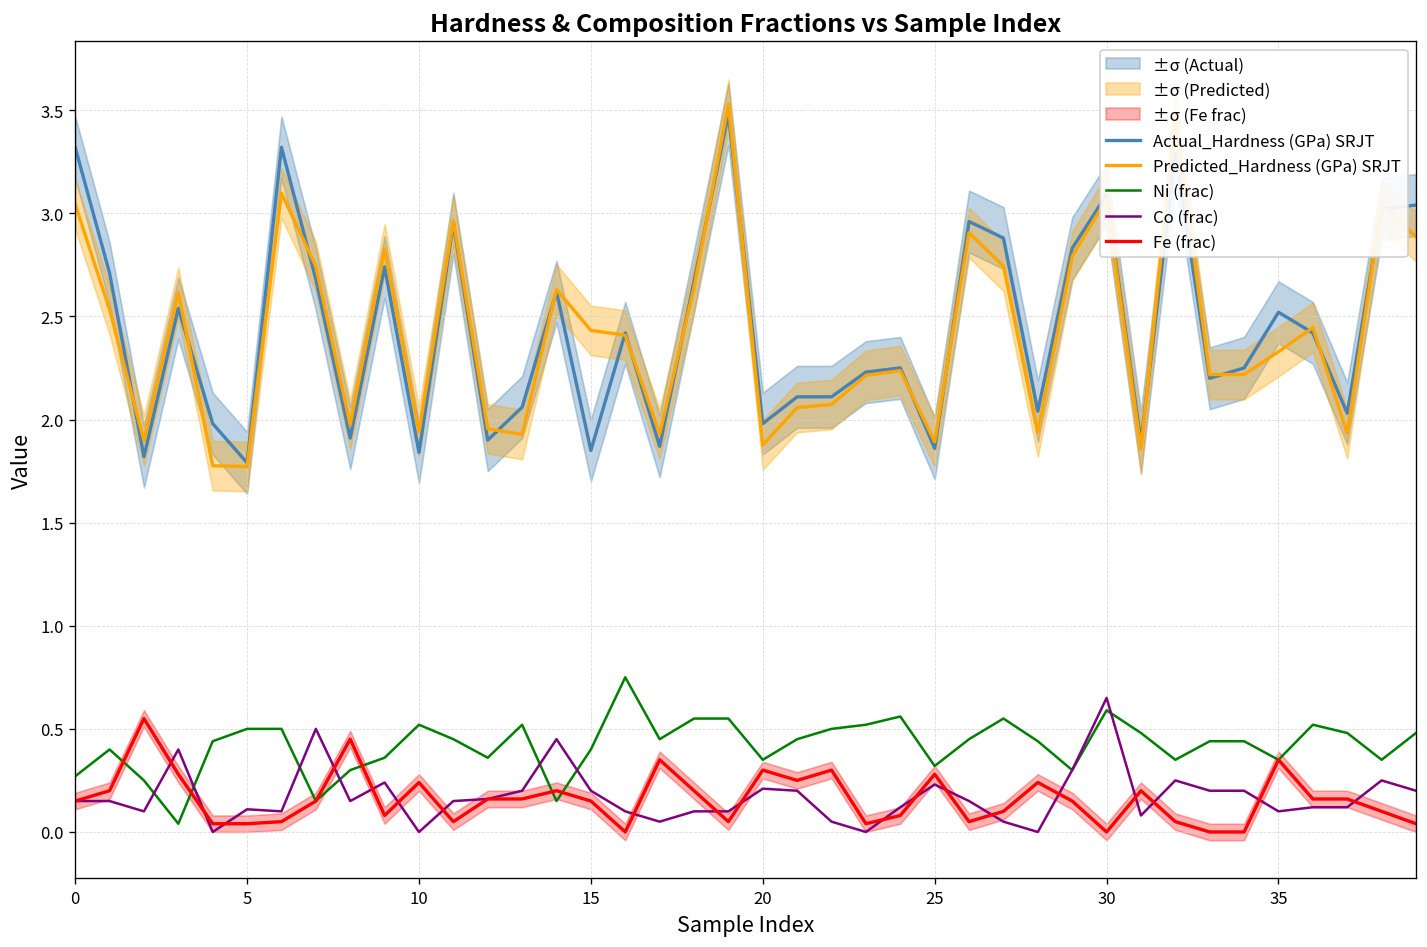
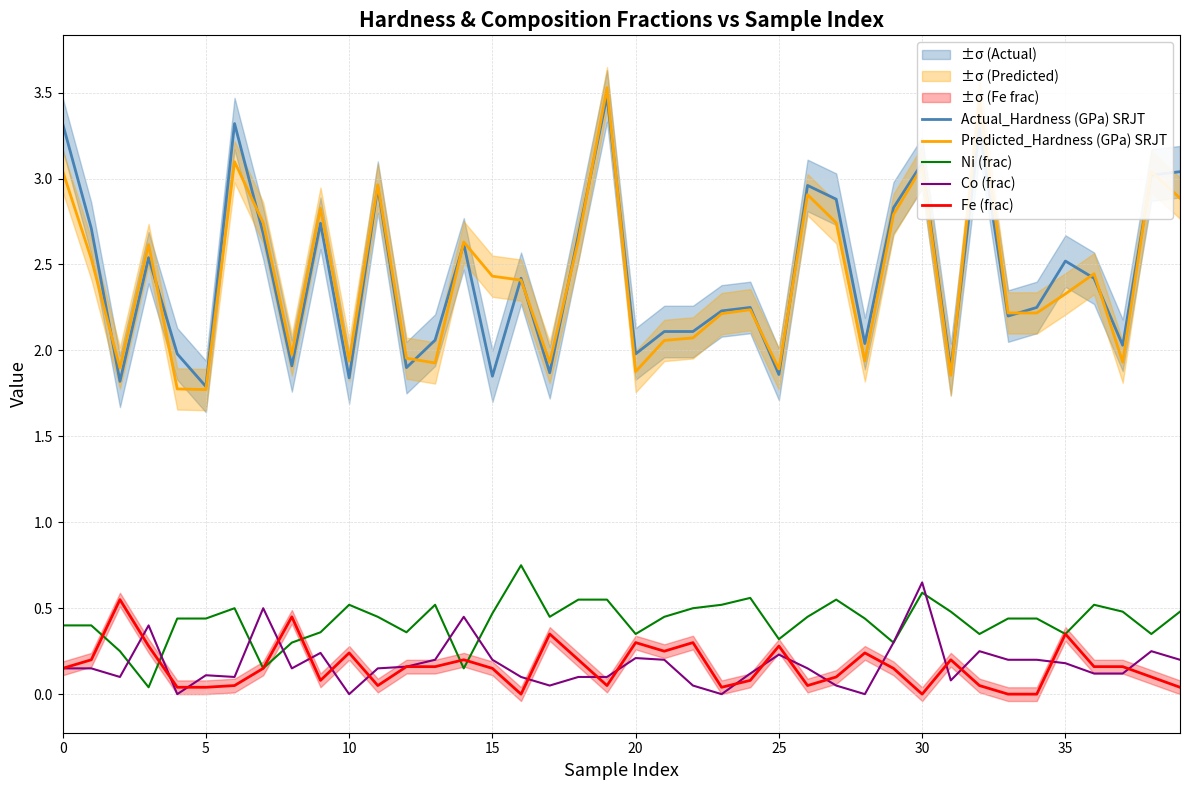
Ni (frac), 0: 0.27 -> 0.40
Ni (frac), 5: 0.50 -> 0.44
Ni (frac), 15: 0.40 -> 0.47
Co (frac), 35: 0.10 -> 0.18
